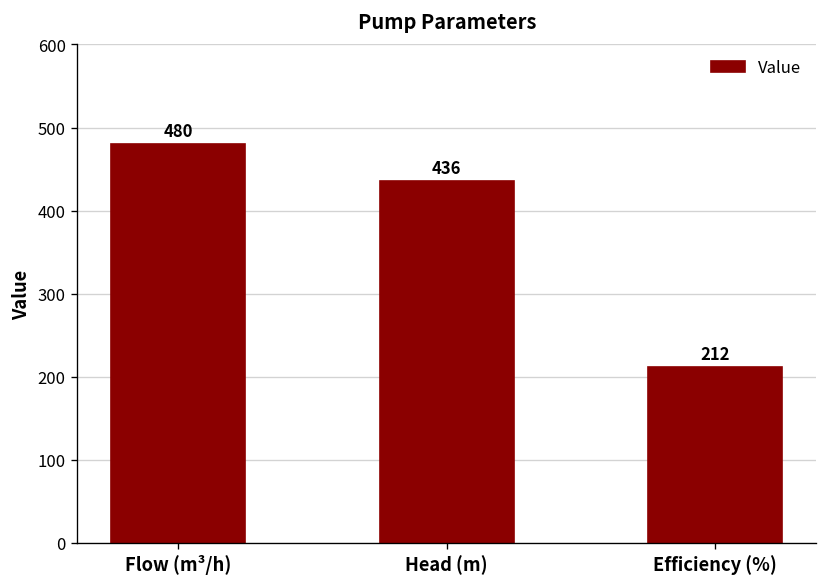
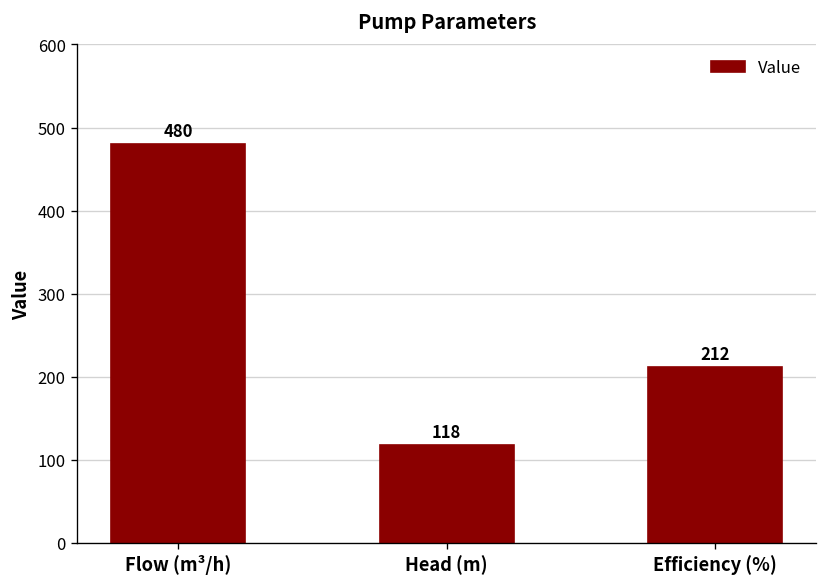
Head (m): 436 -> 118
